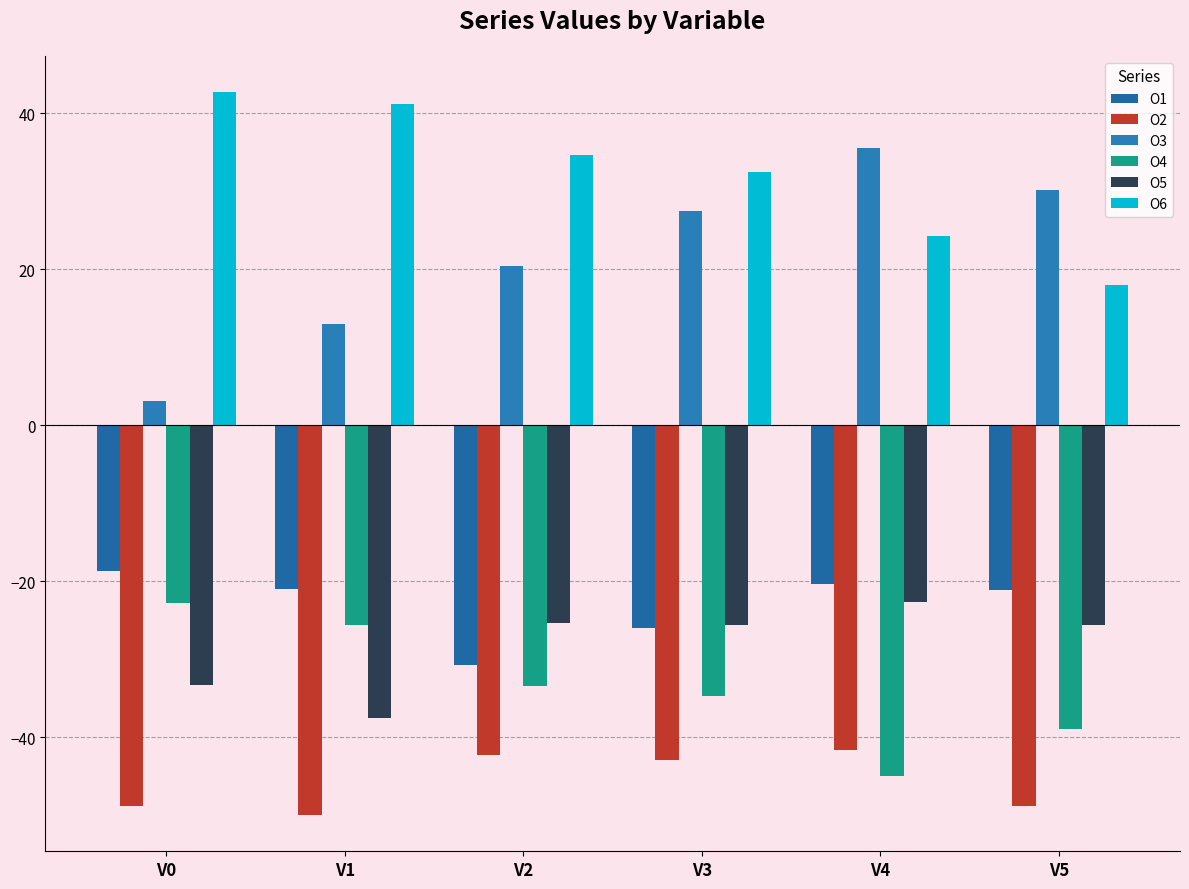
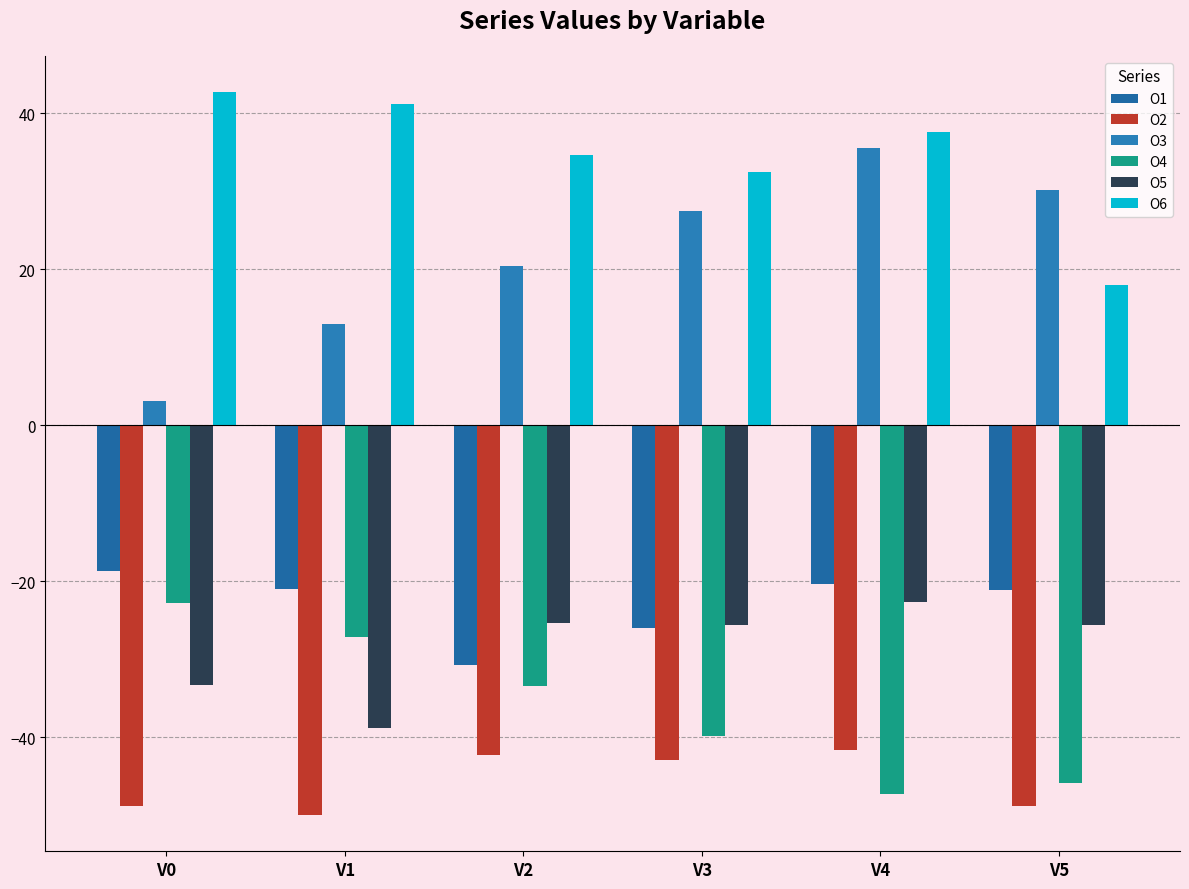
O4, V1: -26 -> -27
O5, V1: -38 -> -39
O4, V3: -35 -> -40
O4, V4: -45 -> -47
O6, V4: 24 -> 38
O4, V5: -39 -> -46
